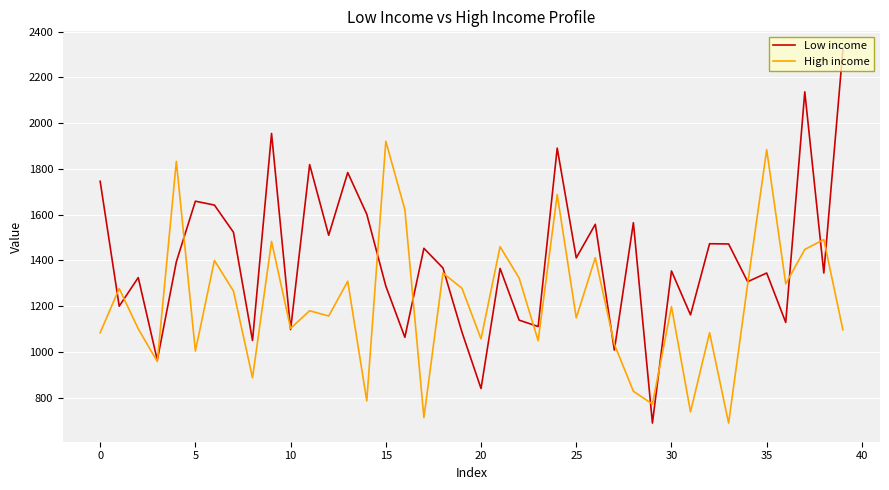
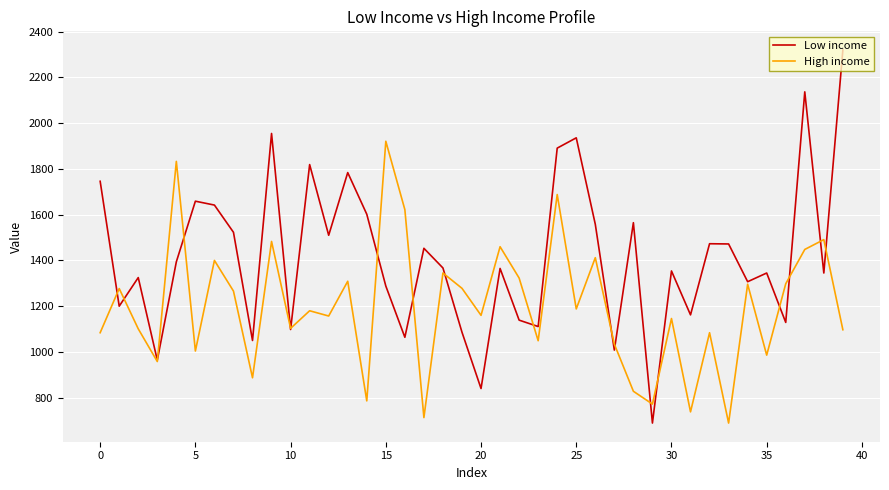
High income, 20: 1060 -> 1160
Low income, 25: 1410 -> 1940
High income, 25: 1150 -> 1190
High income, 30: 1200 -> 1150
High income, 35: 1880 -> 990
